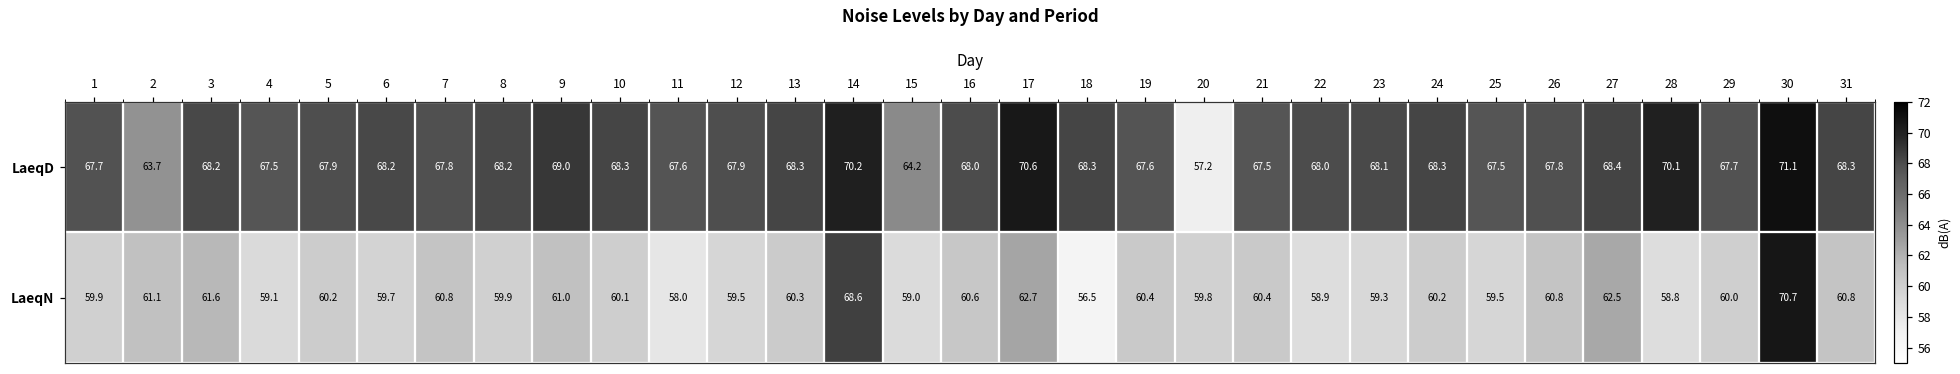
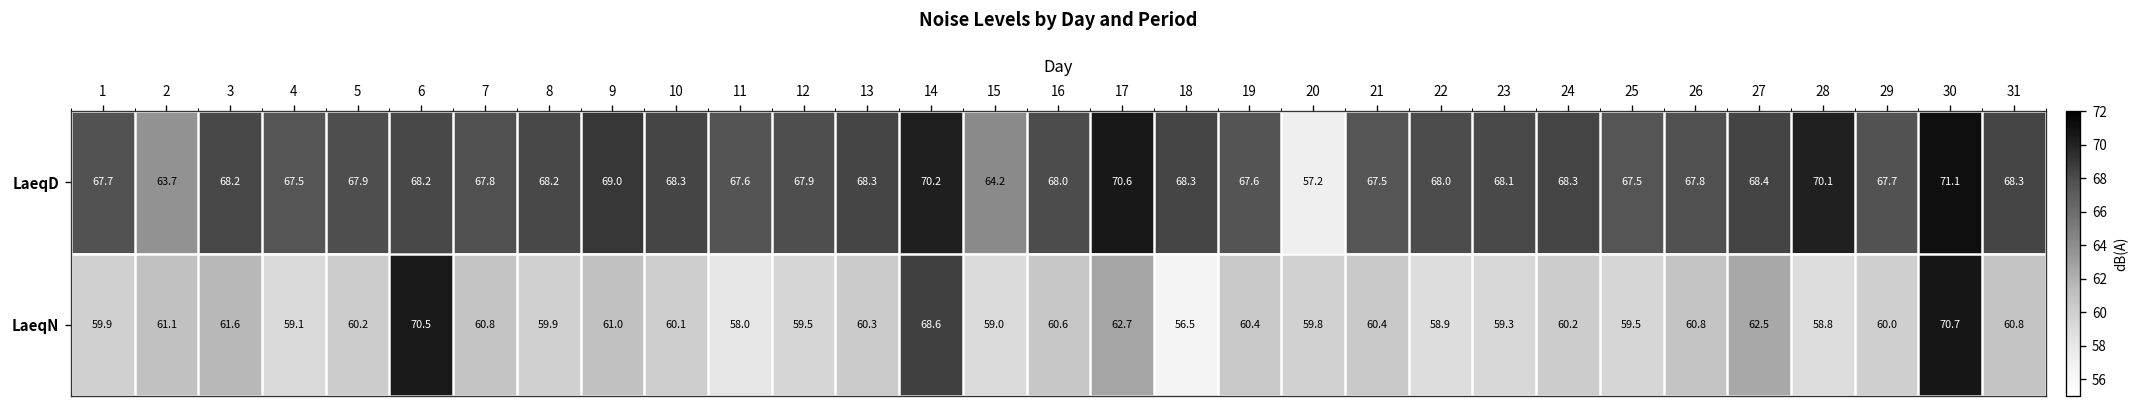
LaeqN, 6: 59.7 -> 70.5
